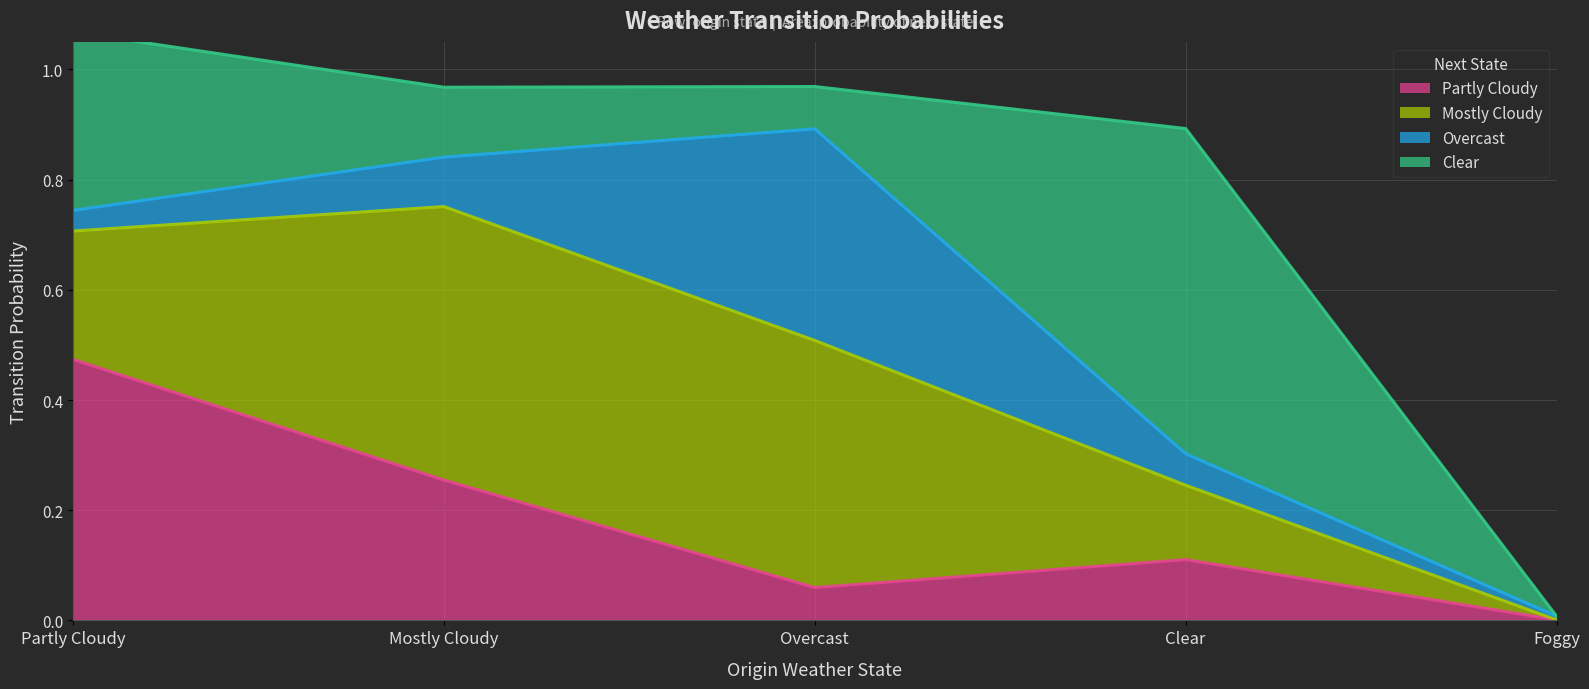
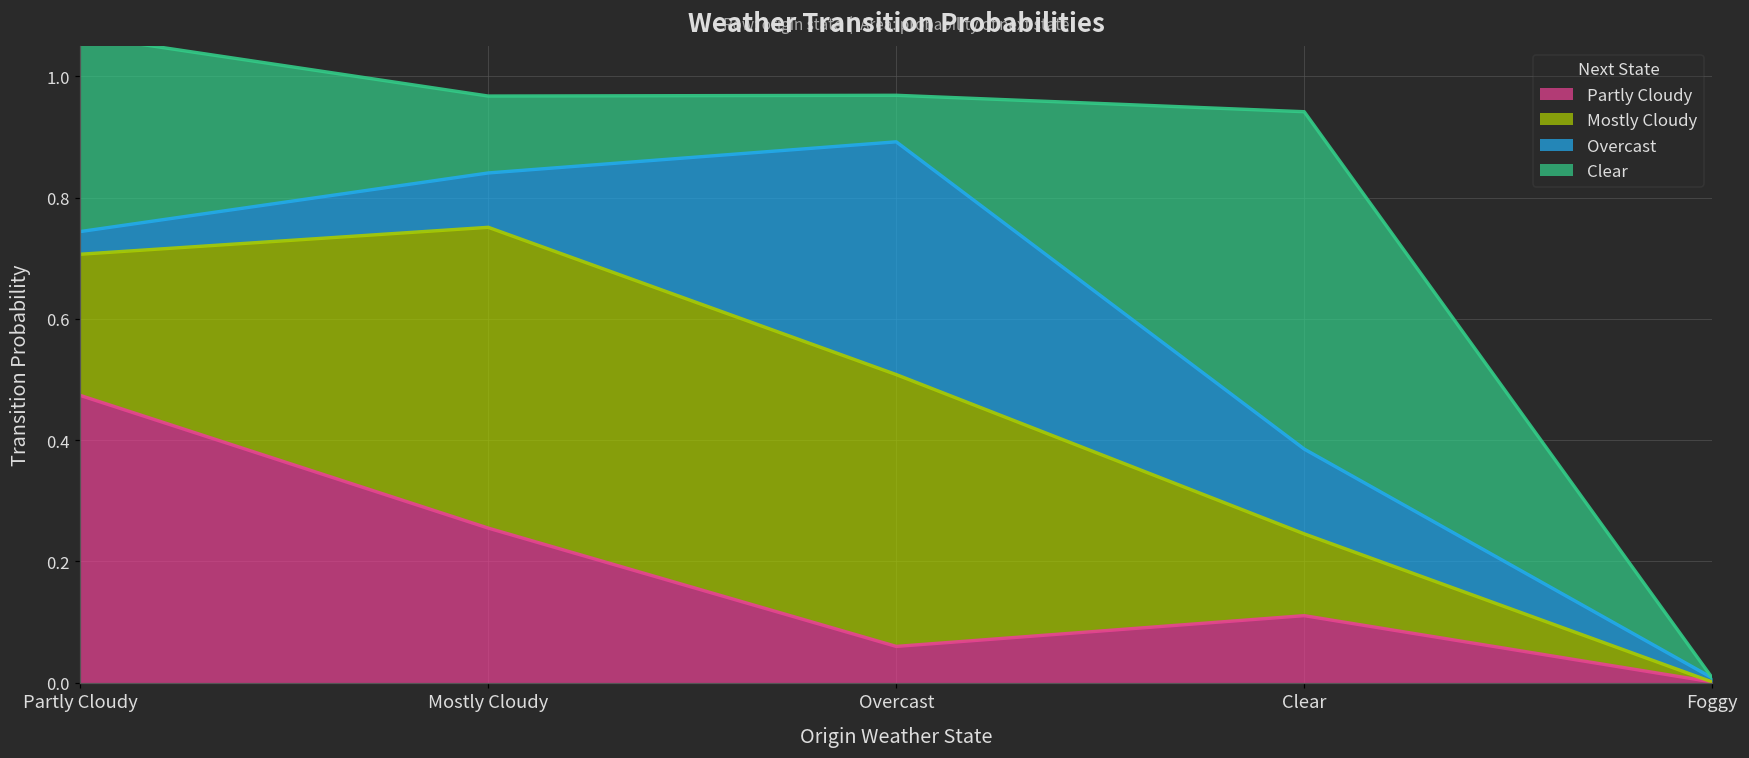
Overcast, Clear: 0.06 -> 0.14
Clear, Clear: 0.59 -> 0.56
